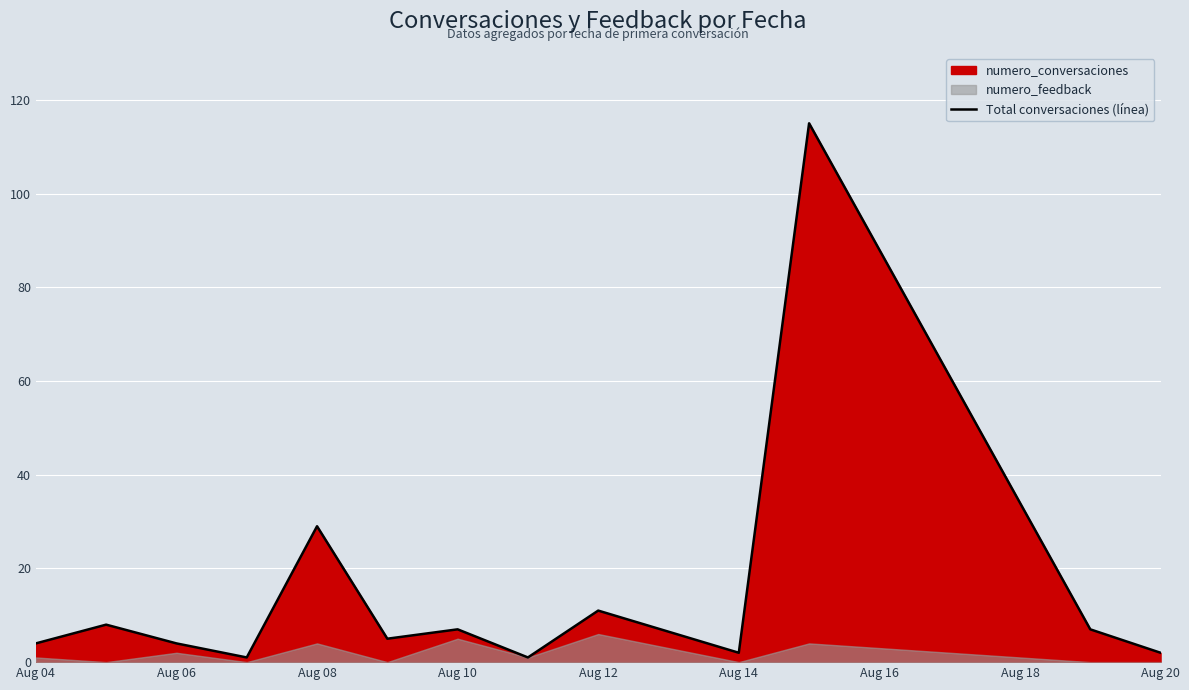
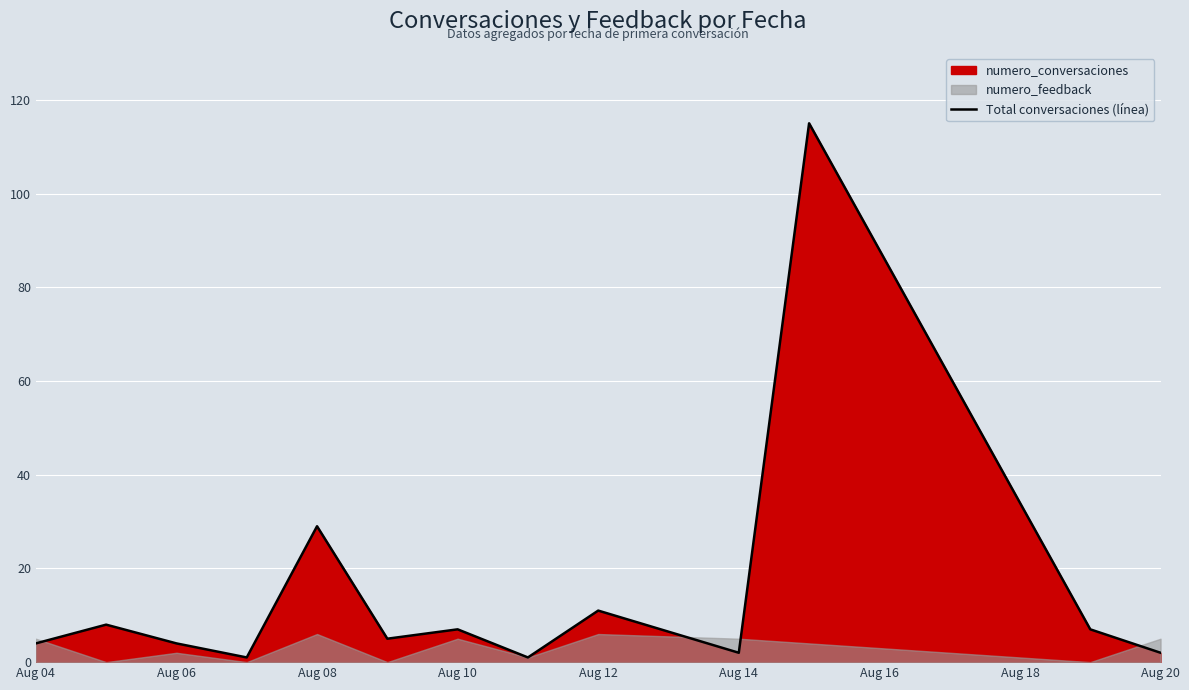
numero_feedback, Aug 04: 1 -> 5
numero_feedback, Aug 08: 4 -> 6
numero_feedback, Aug 14: 0 -> 5
numero_feedback, Aug 20: 0 -> 5
